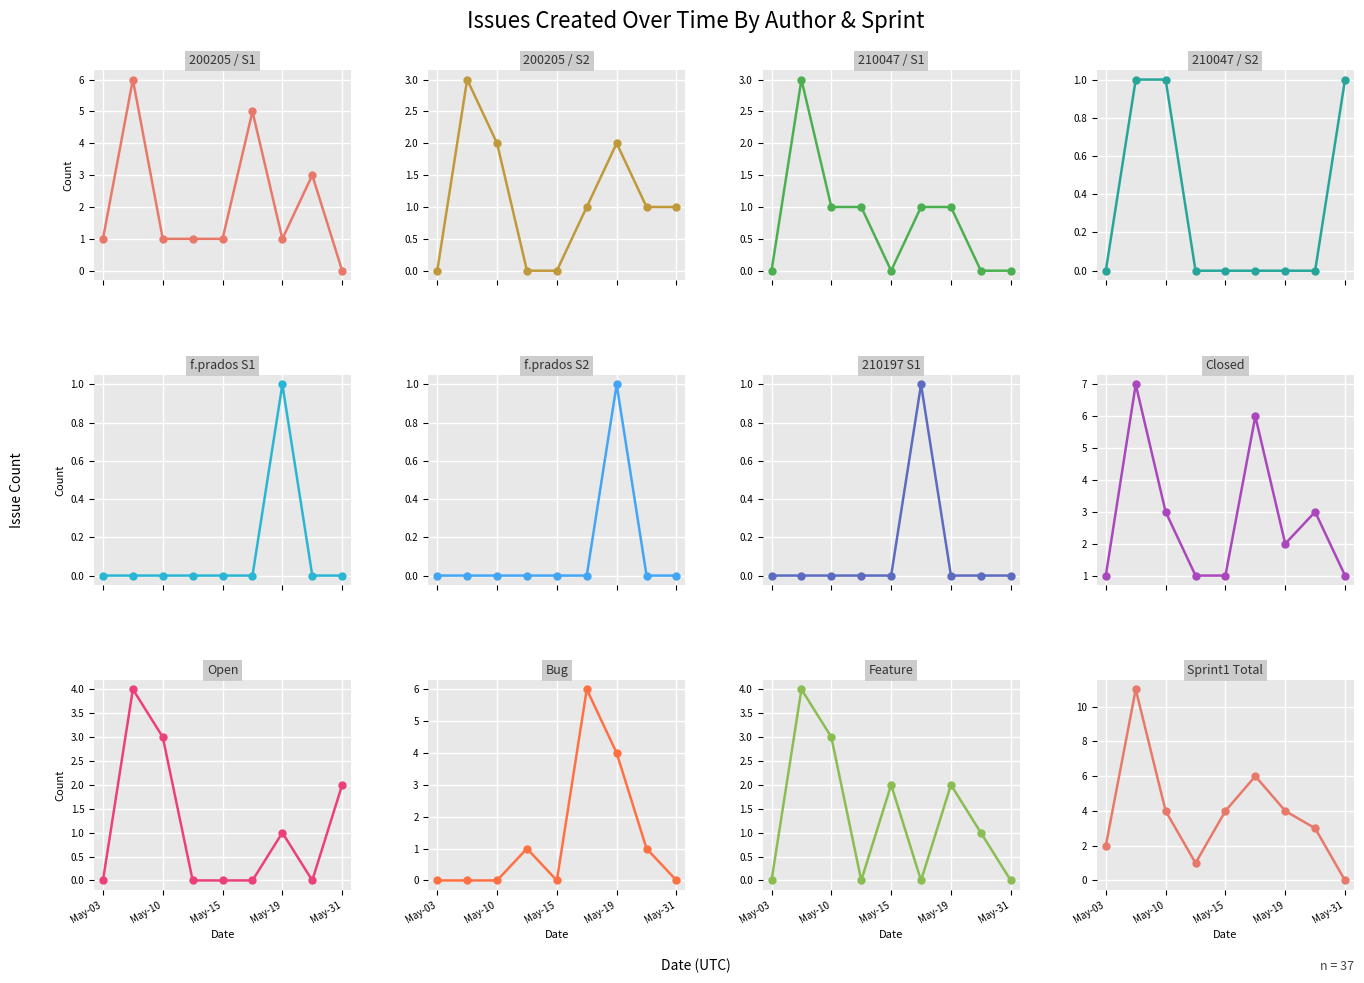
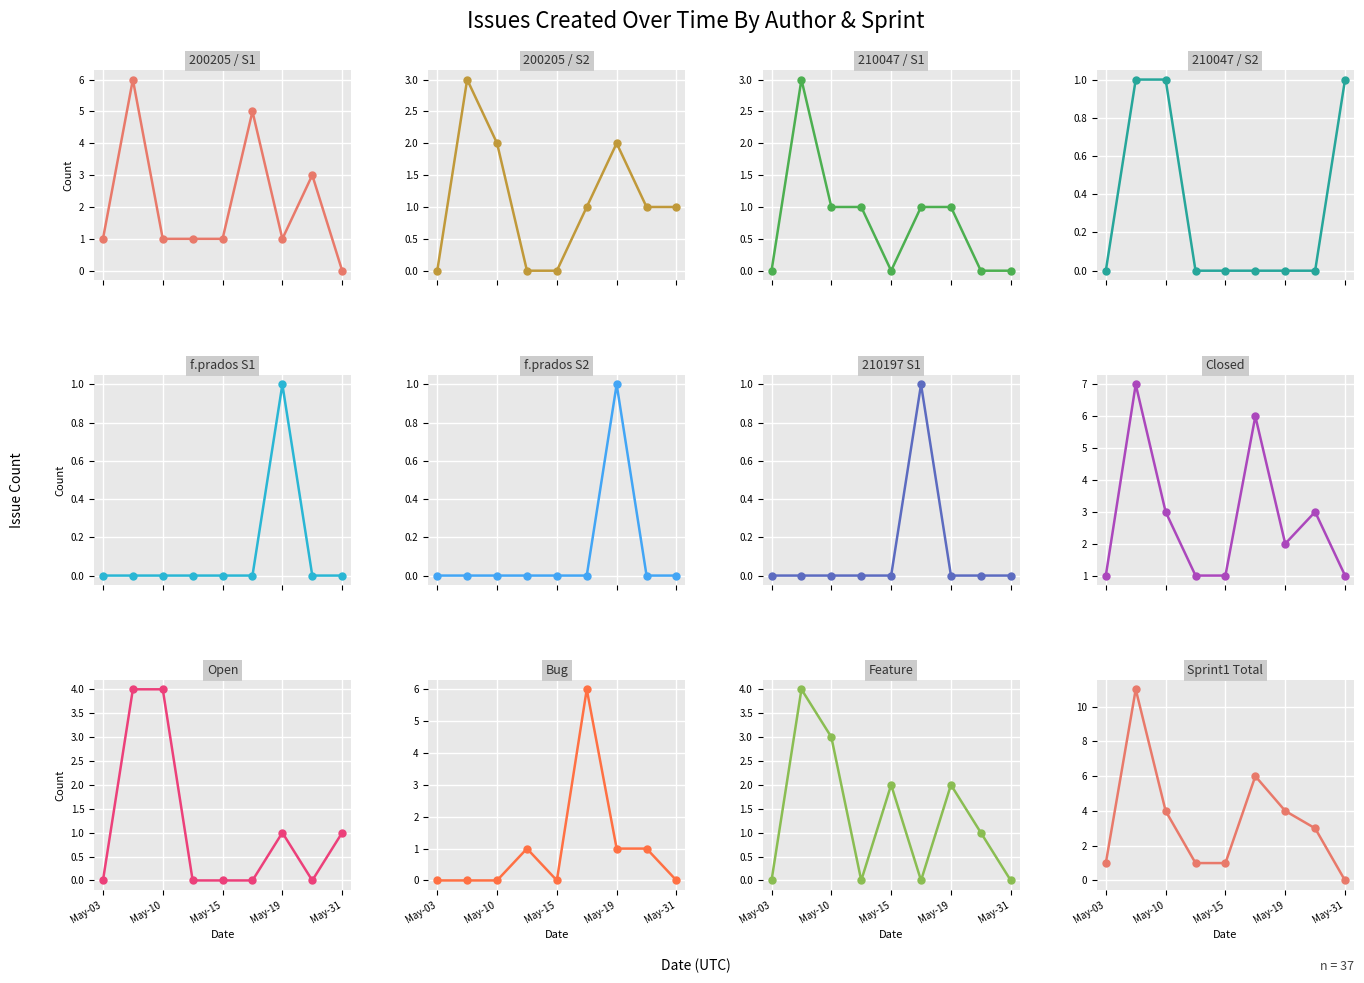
Open, May-10: 3 -> 4
Open, May-31: 2 -> 1
Bug, May-19: 4 -> 1
Sprint1 Total, May-03: 2 -> 1
Sprint1 Total, May-15: 4 -> 1
